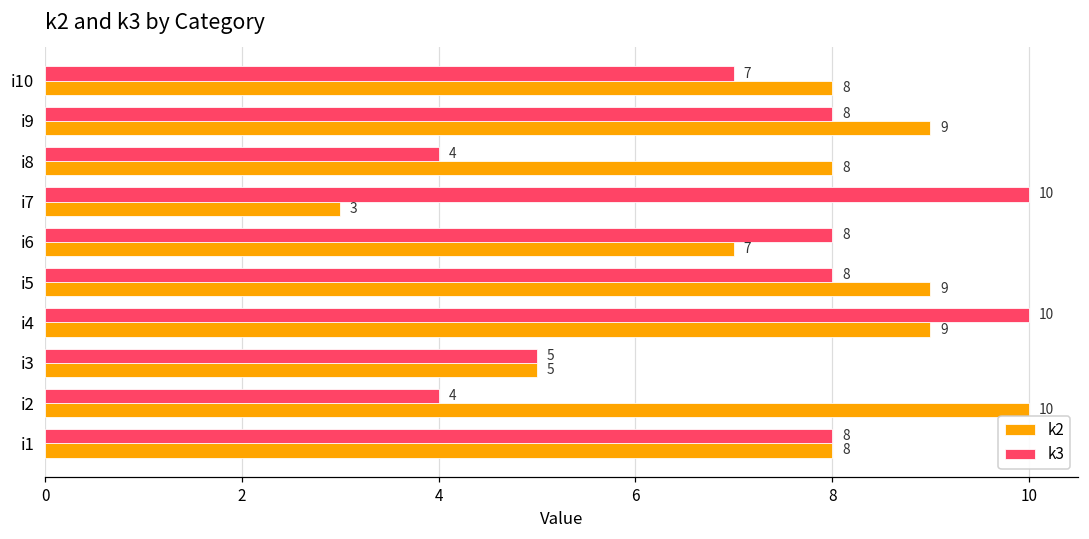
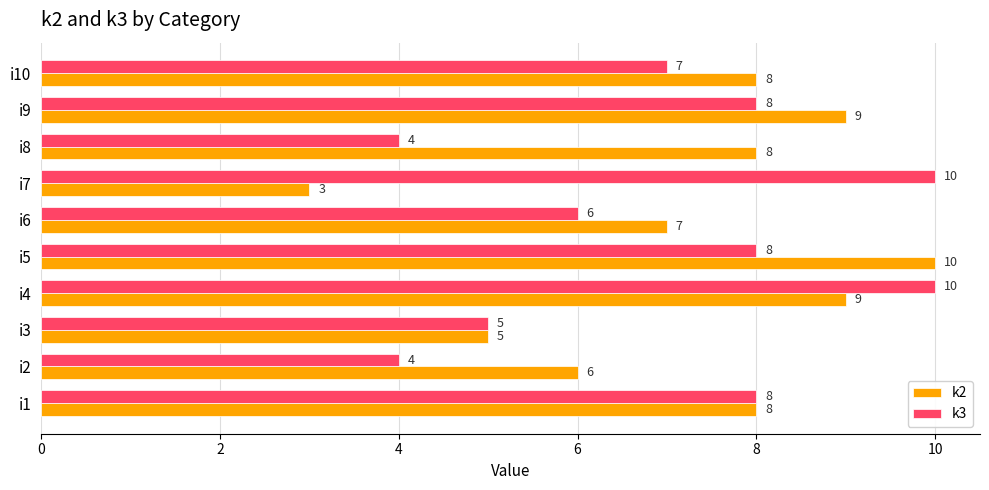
k3, i6: 8 -> 6
k2, i5: 9 -> 10
k2, i2: 10 -> 6
